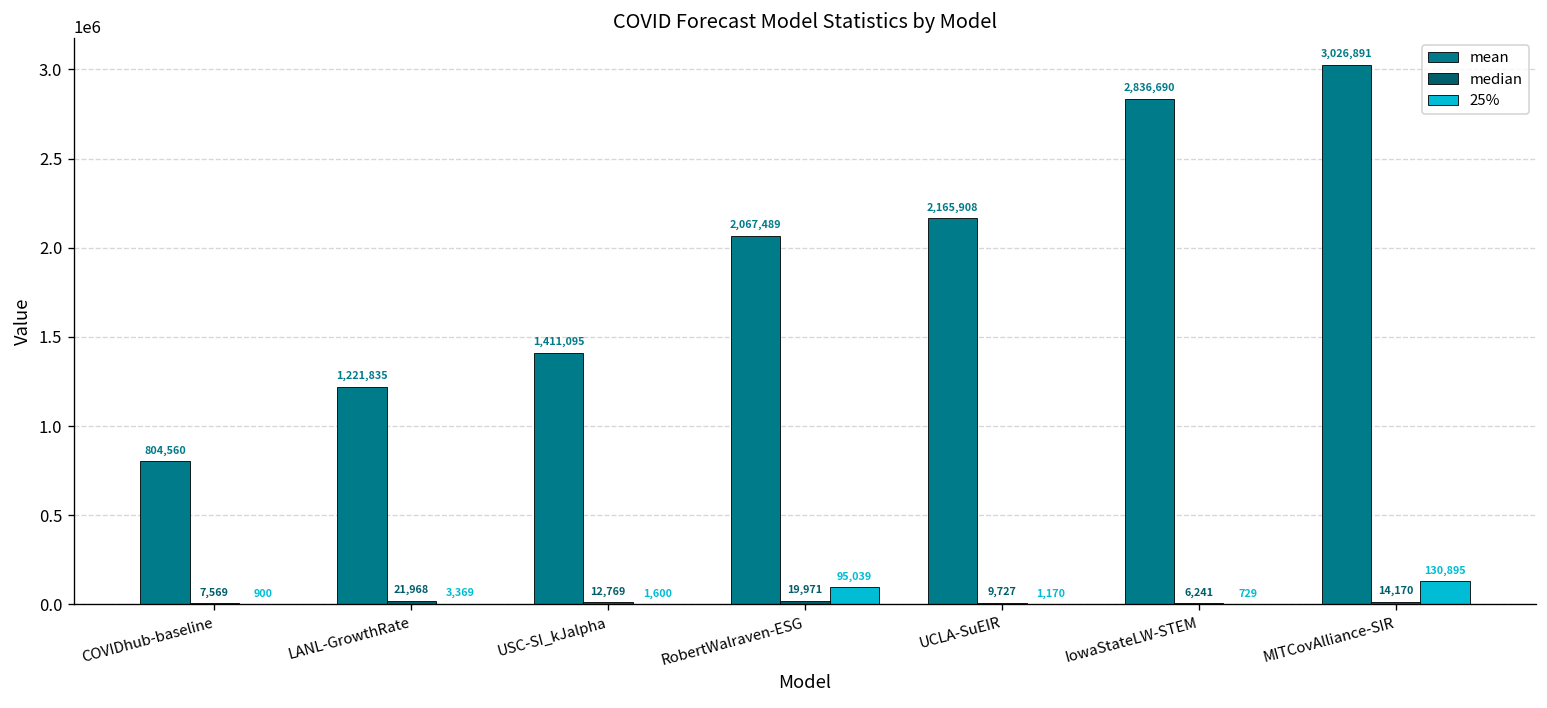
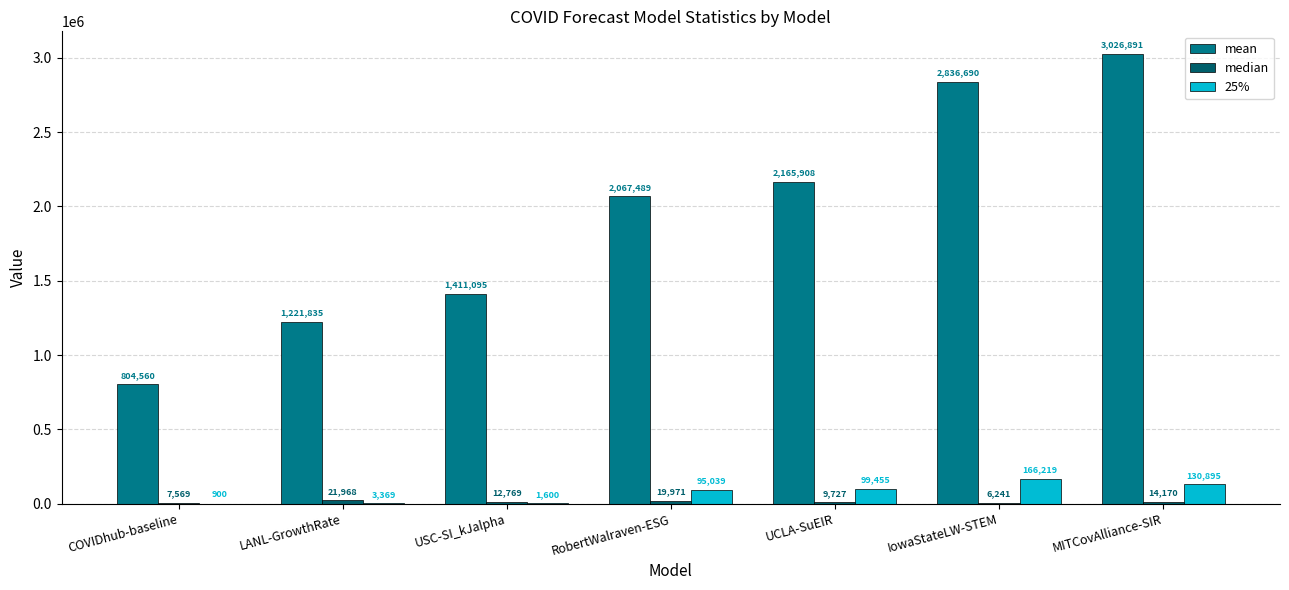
25%, UCLA-SuEIR: 1,170 -> 99,455
25%, IowaStateLW-STEM: 729 -> 166,219
